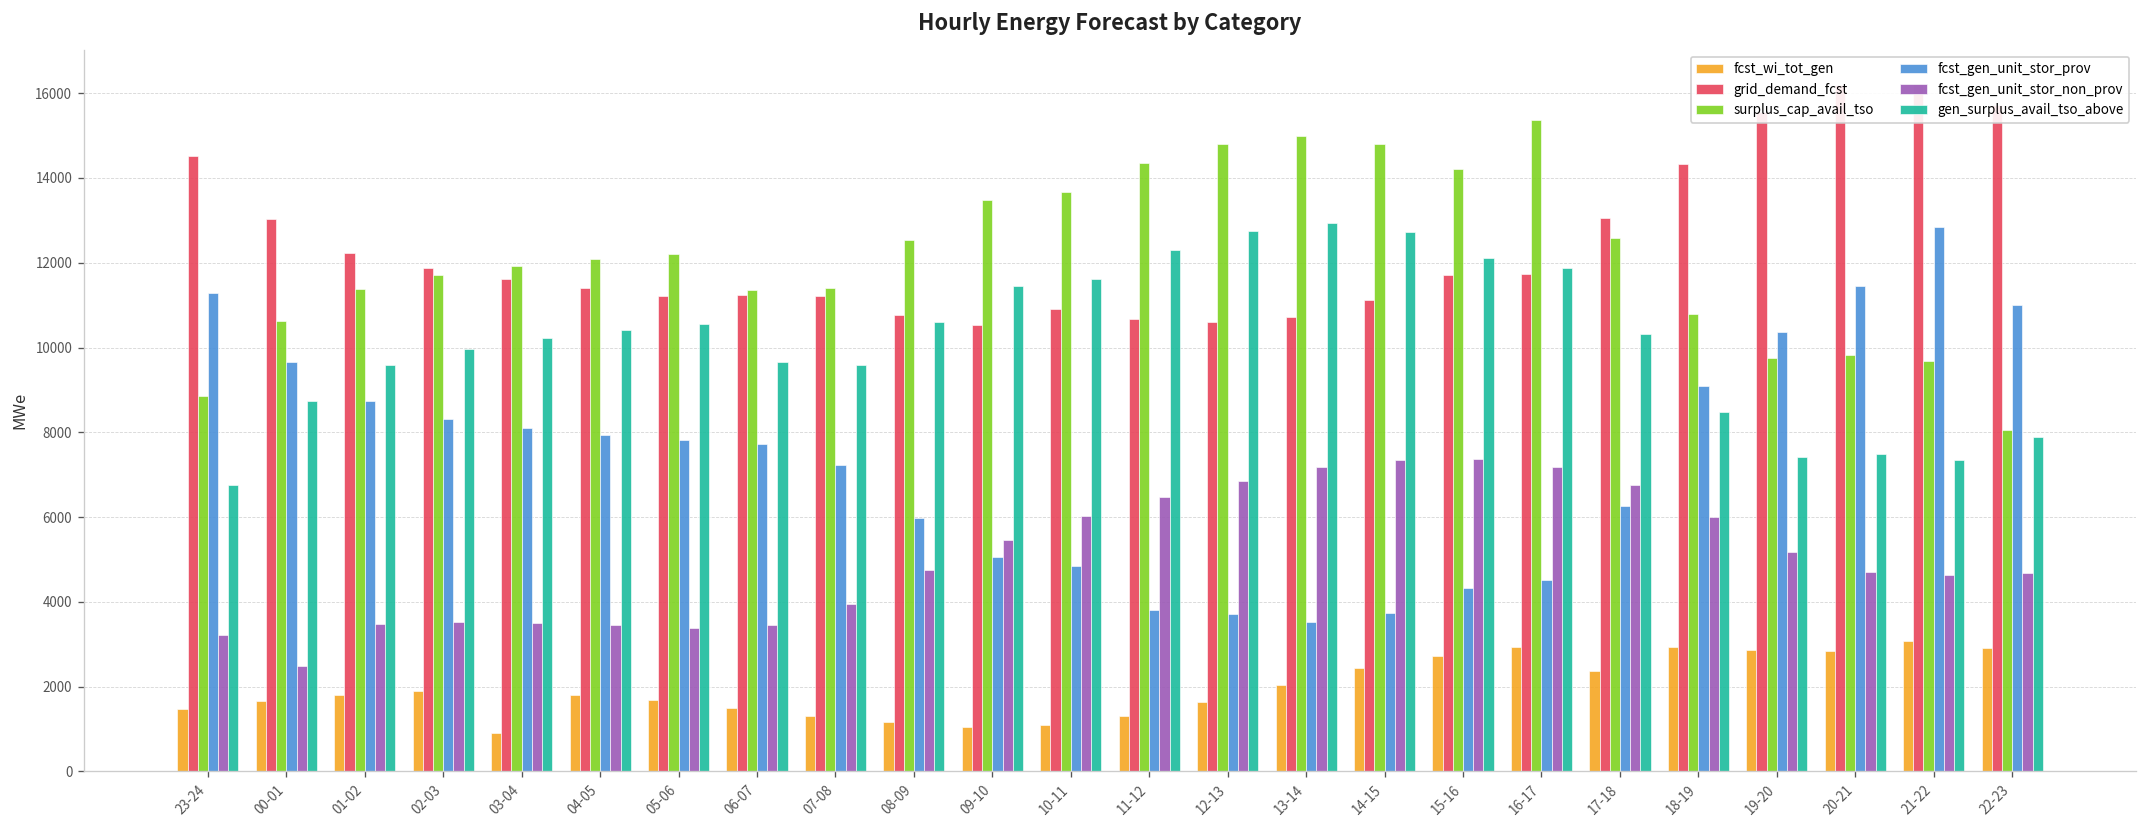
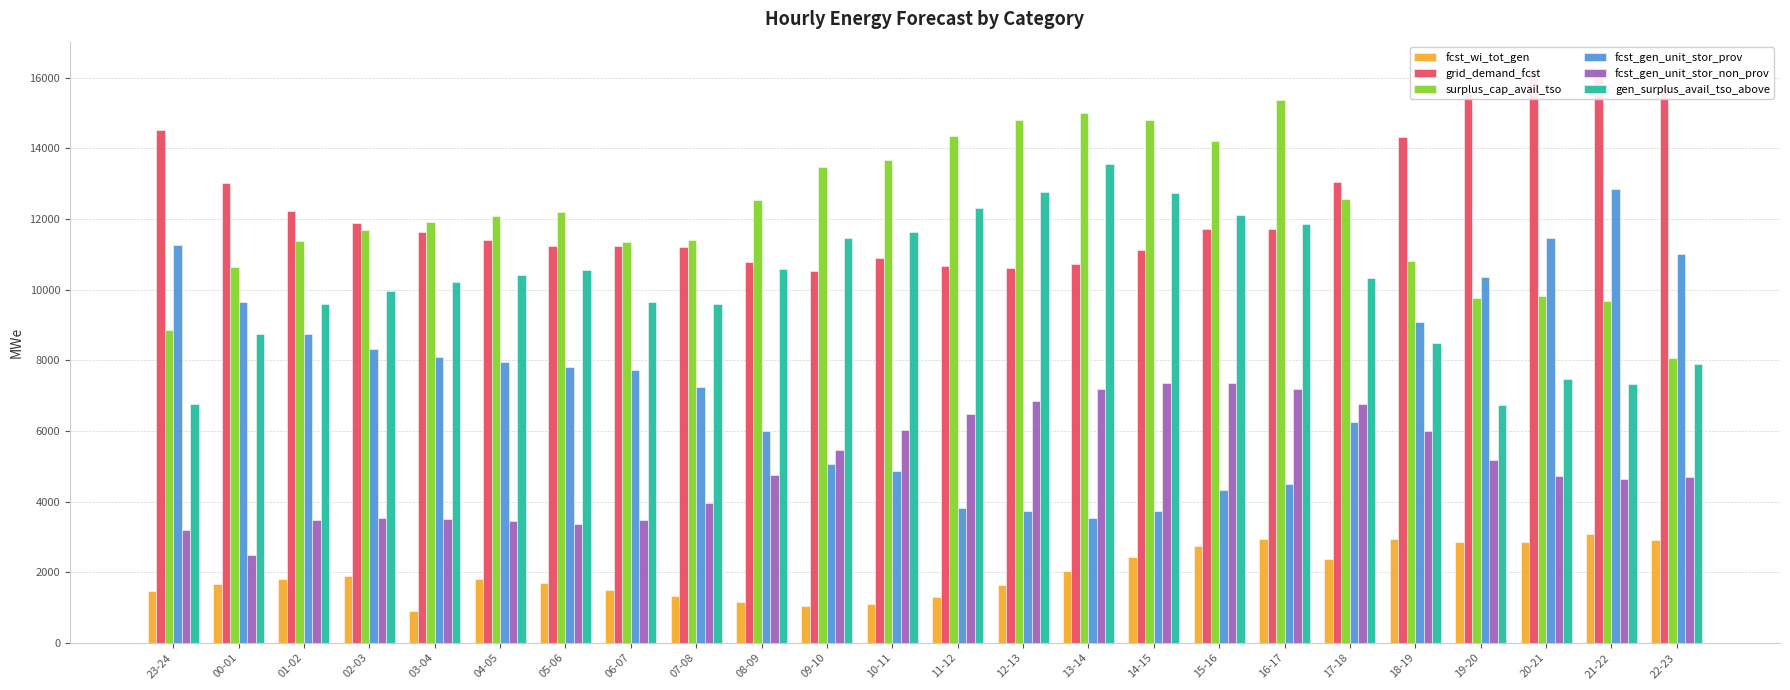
gen_surplus_avail_tso_above, 13-14: 12900 -> 13500
gen_surplus_avail_tso_above, 19-20: 7400 -> 6700
